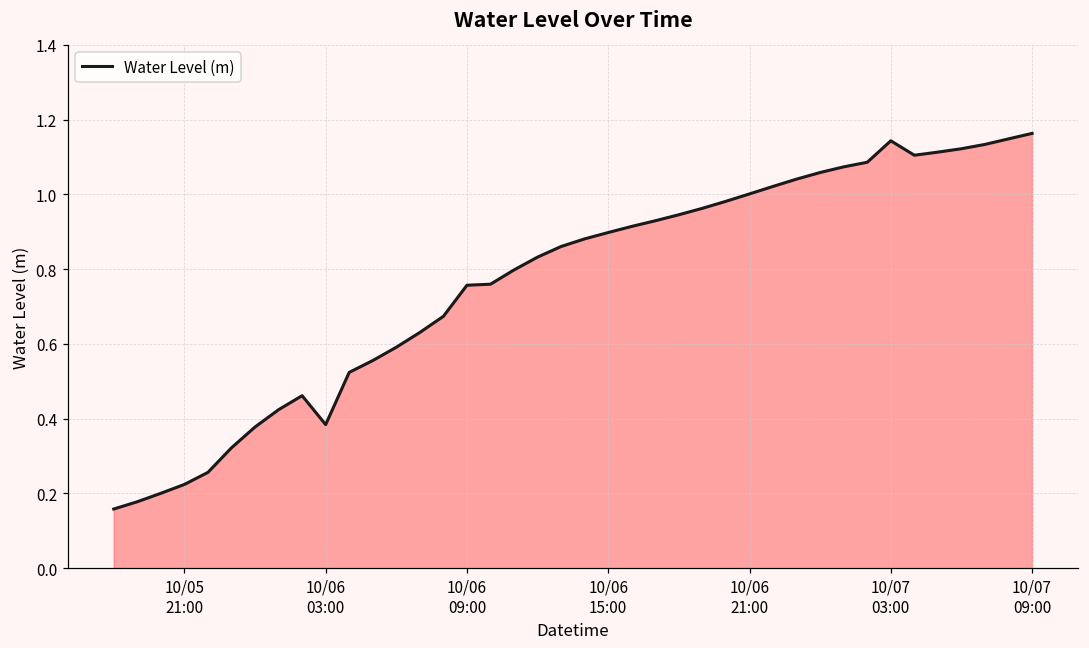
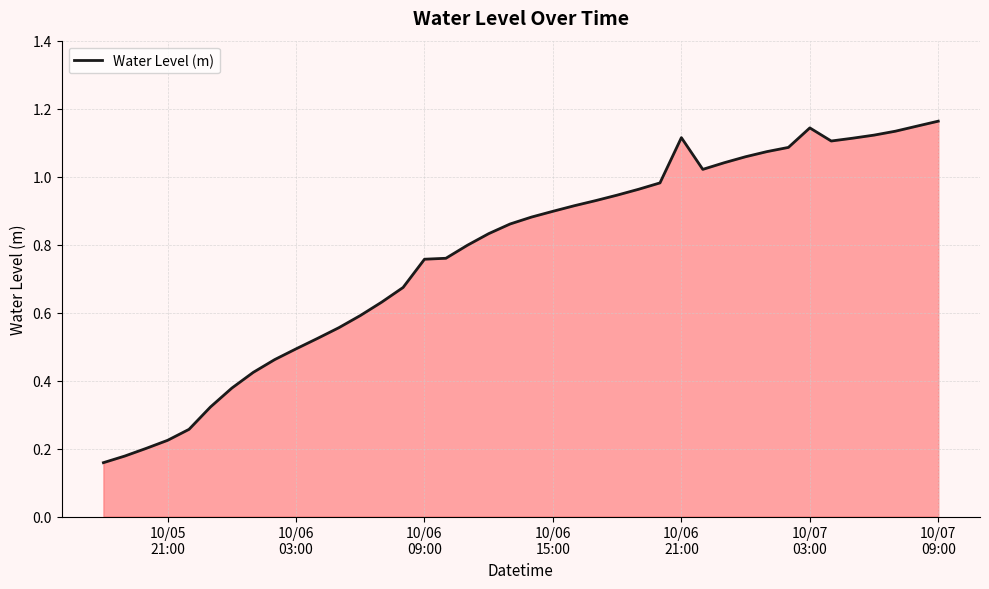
10/06 03:00: 0.38 -> 0.49
10/06 21:00: 1.00 -> 1.11
